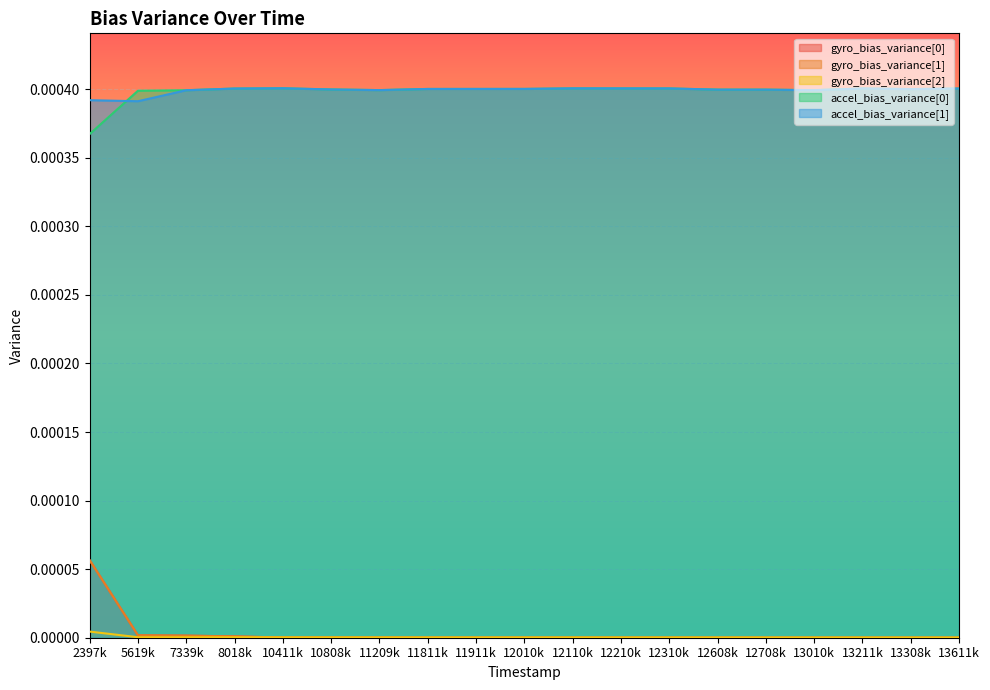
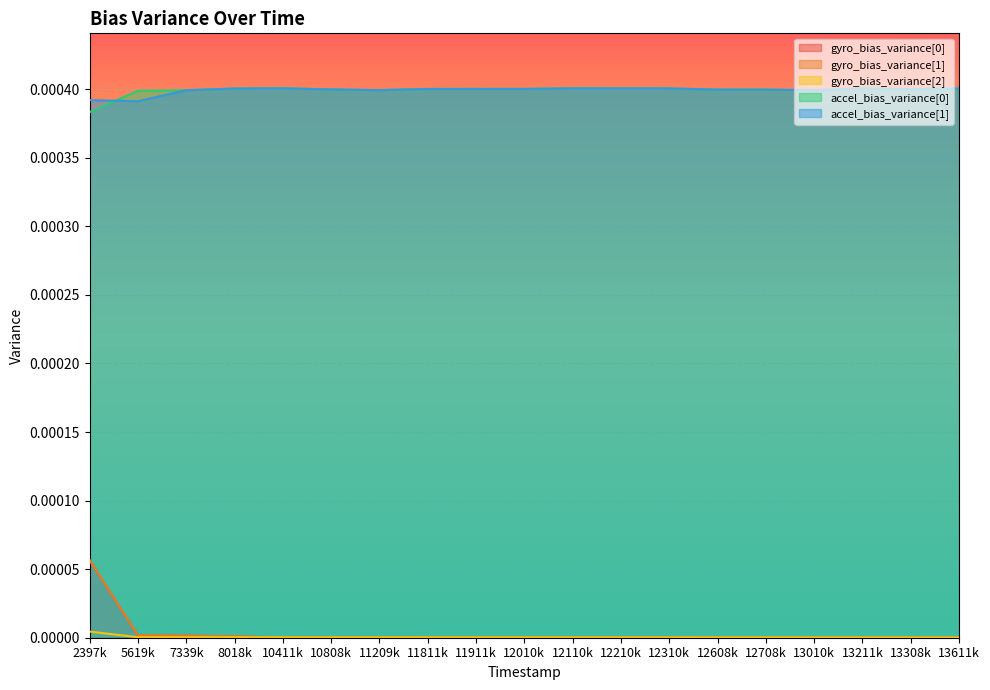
accel_bias_variance[0], 2397k: 0.000367 -> 0.000383
